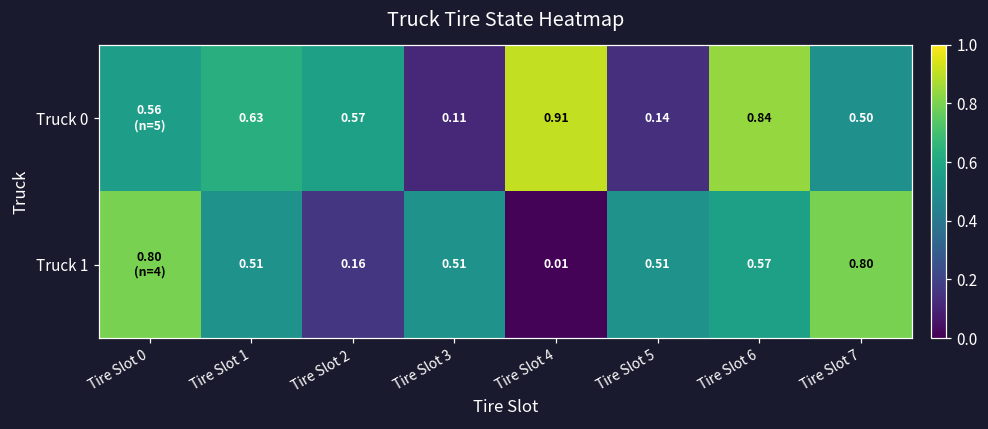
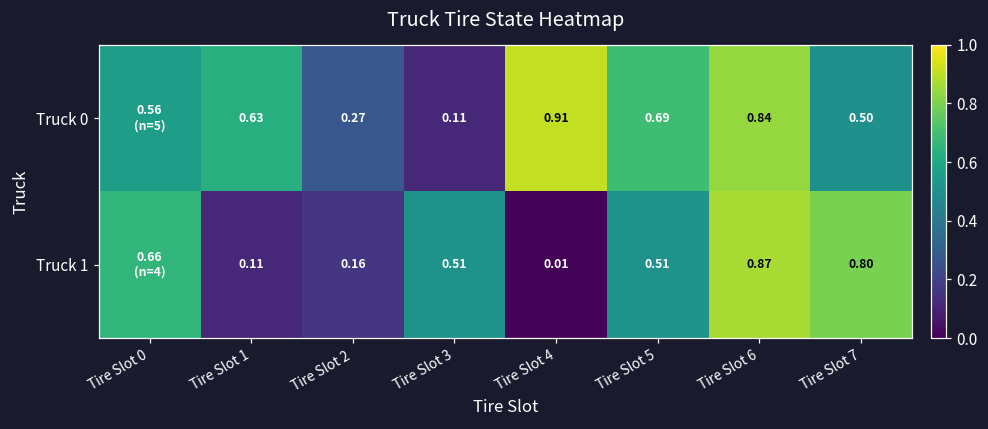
Truck 0, Tire Slot 2: 0.57 -> 0.27
Truck 0, Tire Slot 5: 0.14 -> 0.69
Truck 1, Tire Slot 0: 0.80 -> 0.66
Truck 1, Tire Slot 1: 0.51 -> 0.11
Truck 1, Tire Slot 6: 0.57 -> 0.87
